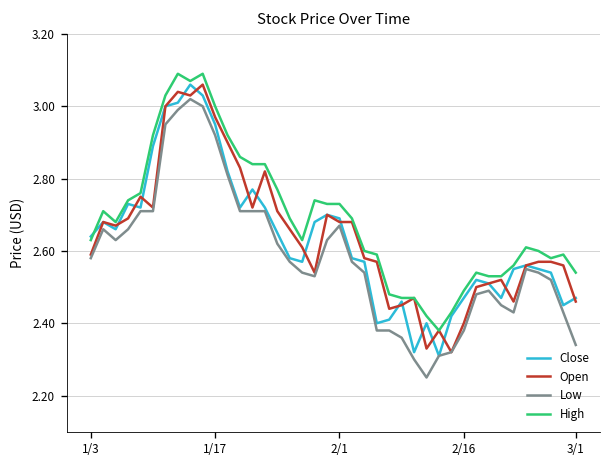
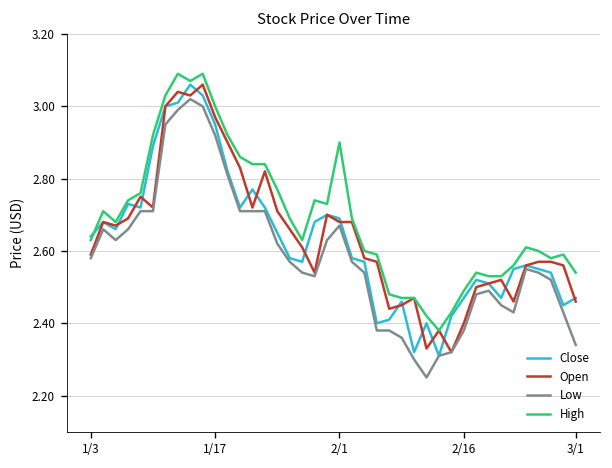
High, 2/1: 2.73 -> 2.90
